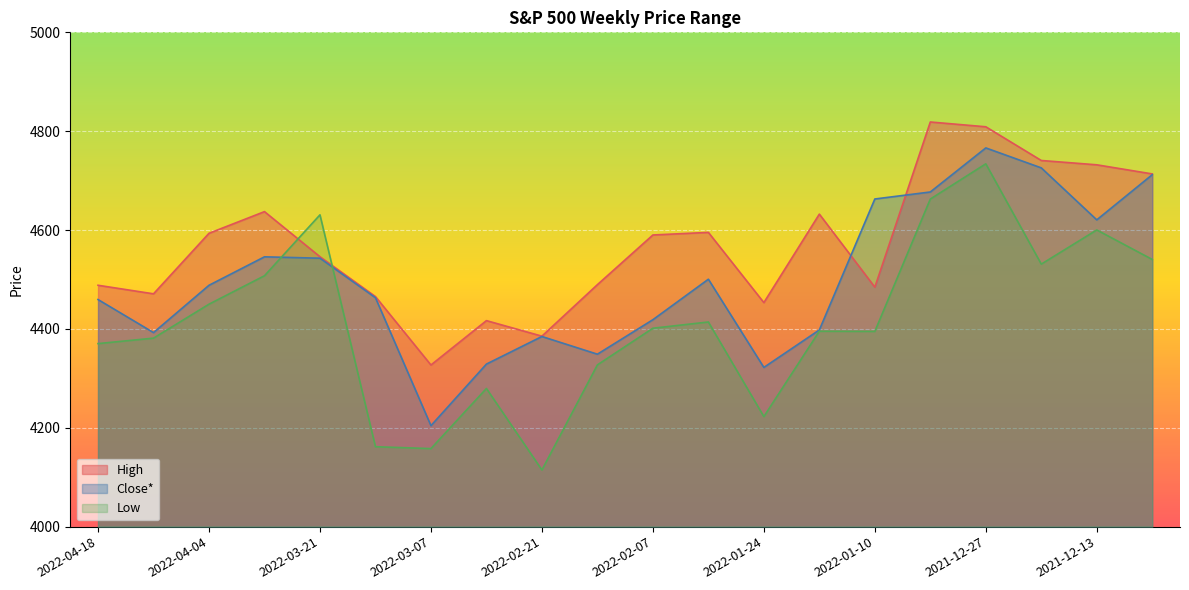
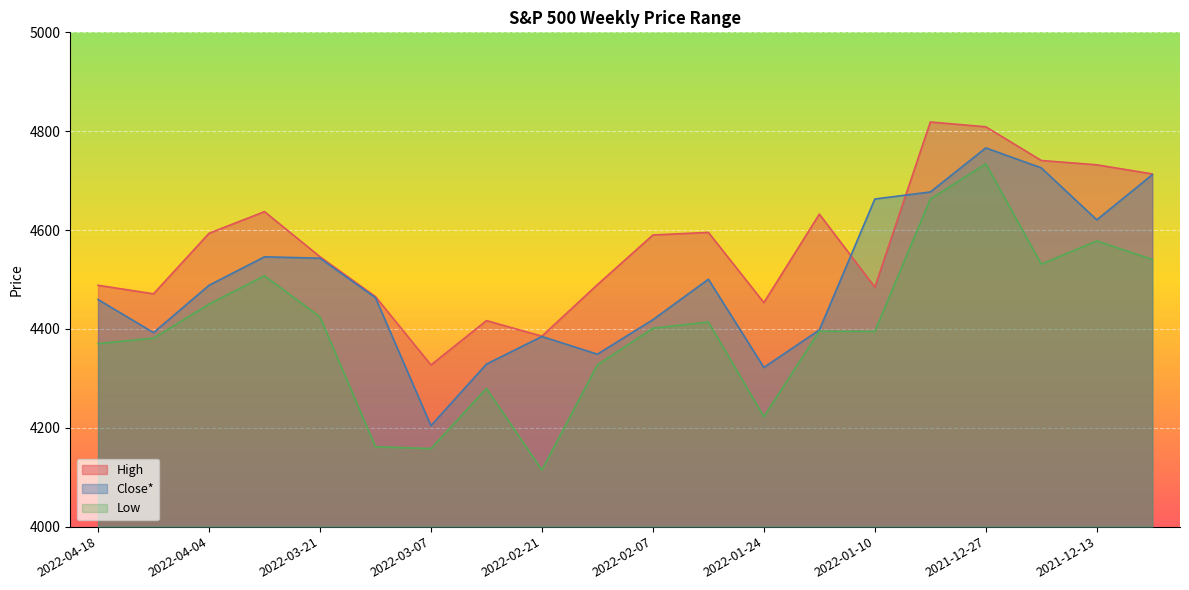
Low, 2022-03-21: 4630 -> 4420
Low, 2021-12-13: 4600 -> 4580
